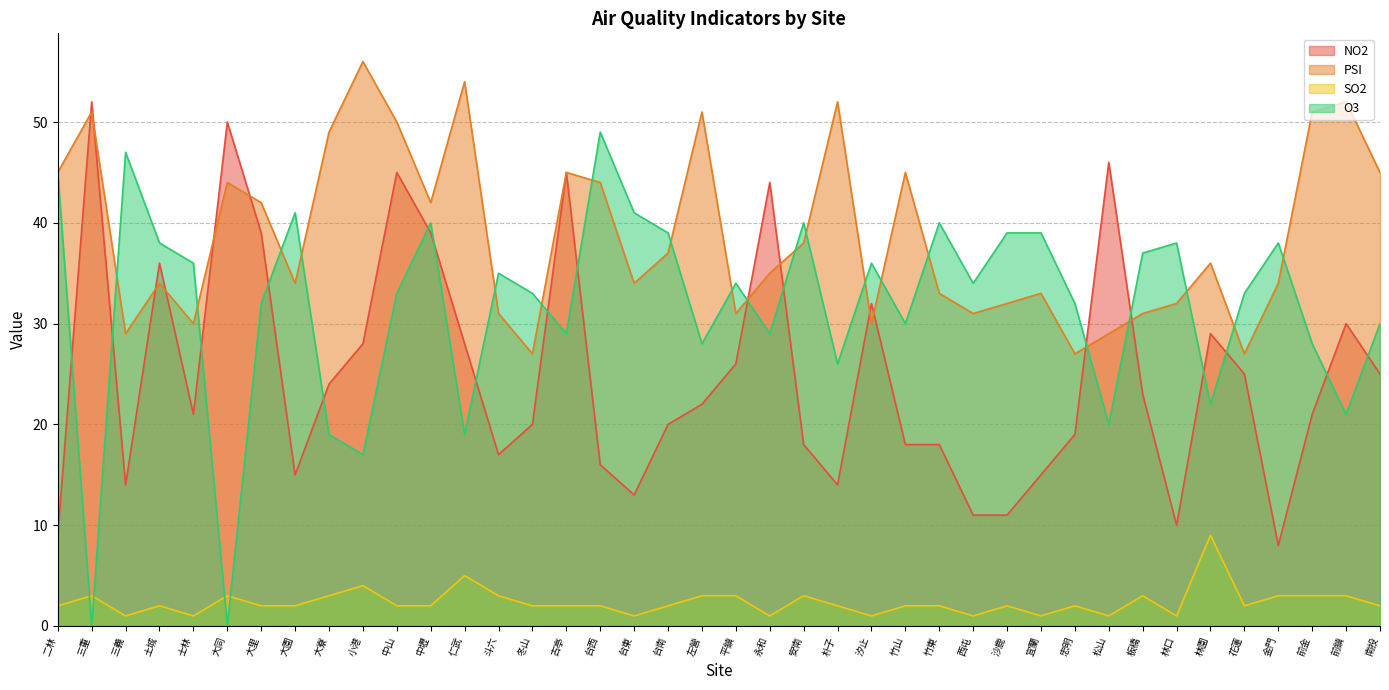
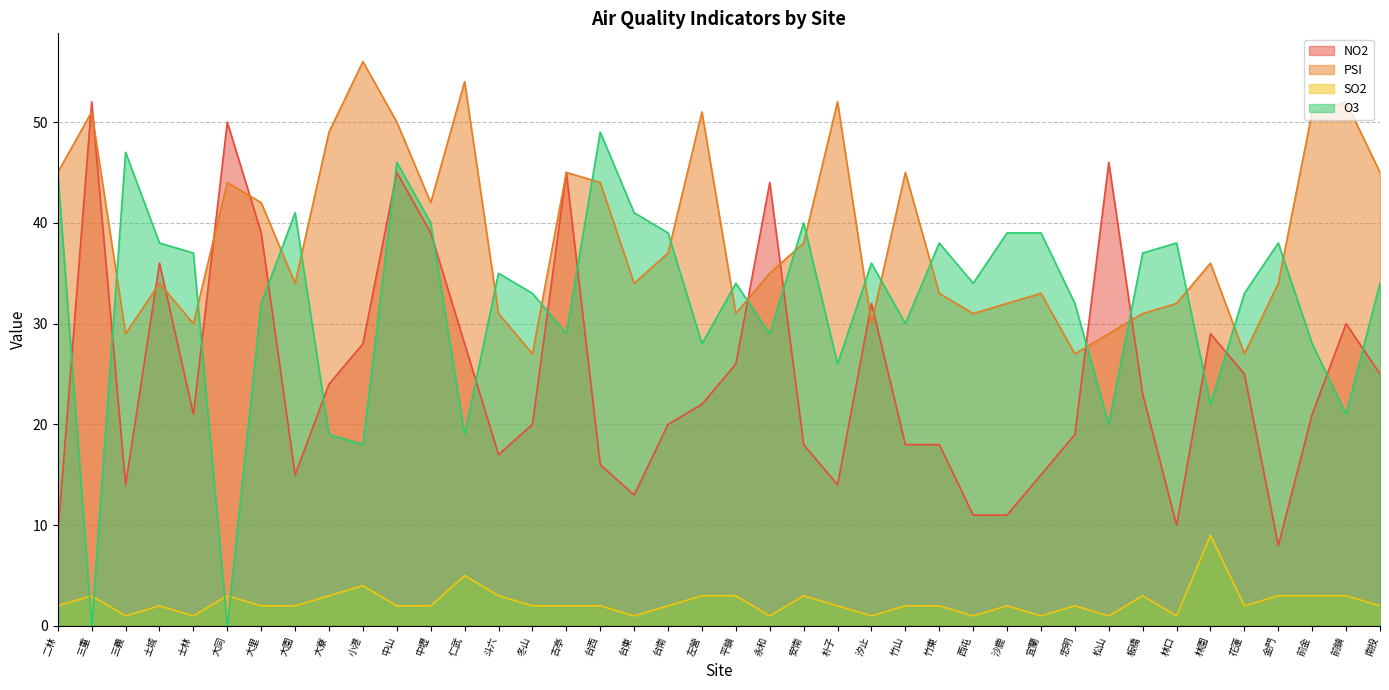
O3, 士林: 36 -> 37
O3, 小港: 17 -> 18
O3, 中山: 33 -> 46
O3, 竹東: 40 -> 38
O3, 南投: 30 -> 34
